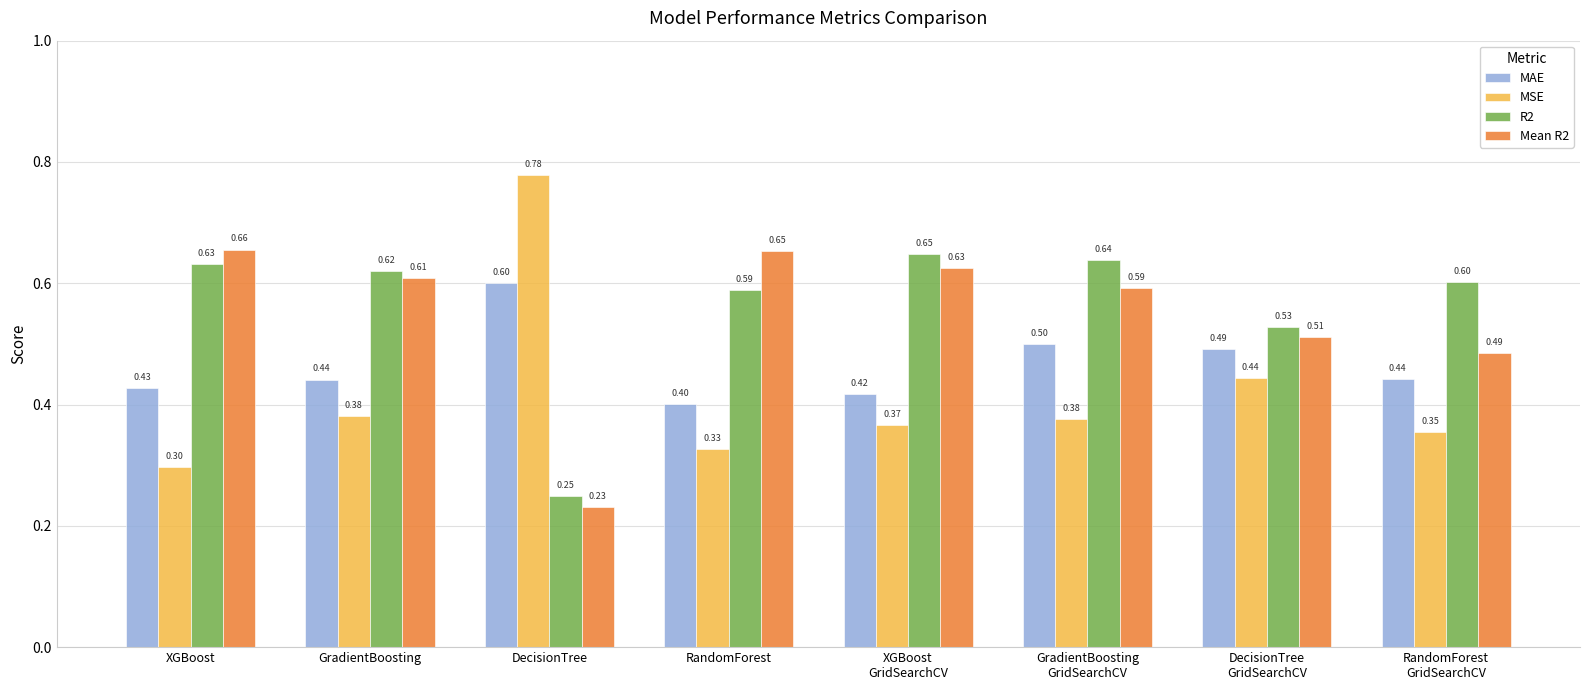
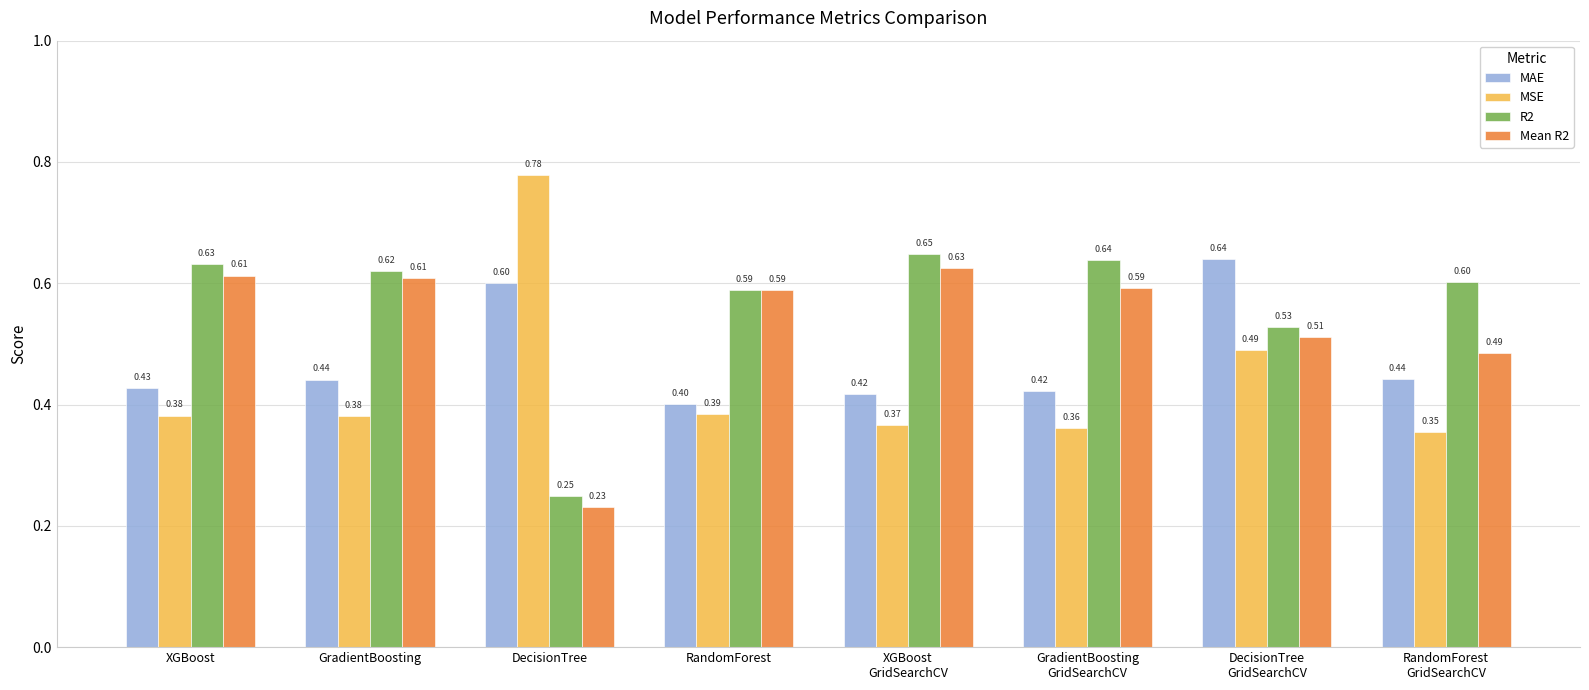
MSE, XGBoost: 0.30 -> 0.38
Mean R2, XGBoost: 0.66 -> 0.61
MSE, RandomForest: 0.33 -> 0.39
Mean R2, RandomForest: 0.65 -> 0.59
MAE, GradientBoosting GridSearchCV: 0.50 -> 0.42
MSE, GradientBoosting GridSearchCV: 0.38 -> 0.36
MAE, DecisionTree GridSearchCV: 0.49 -> 0.64
MSE, DecisionTree GridSearchCV: 0.44 -> 0.49
